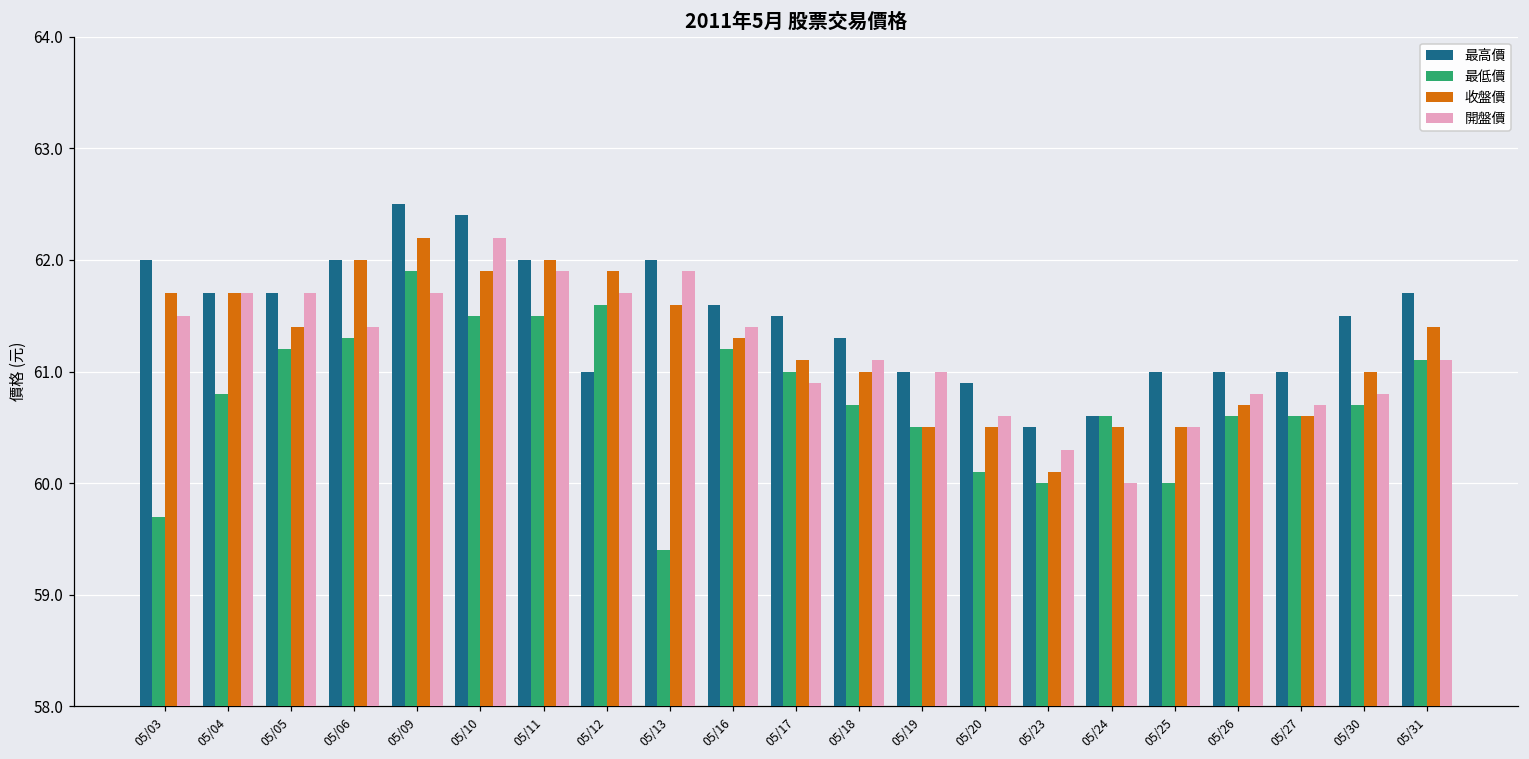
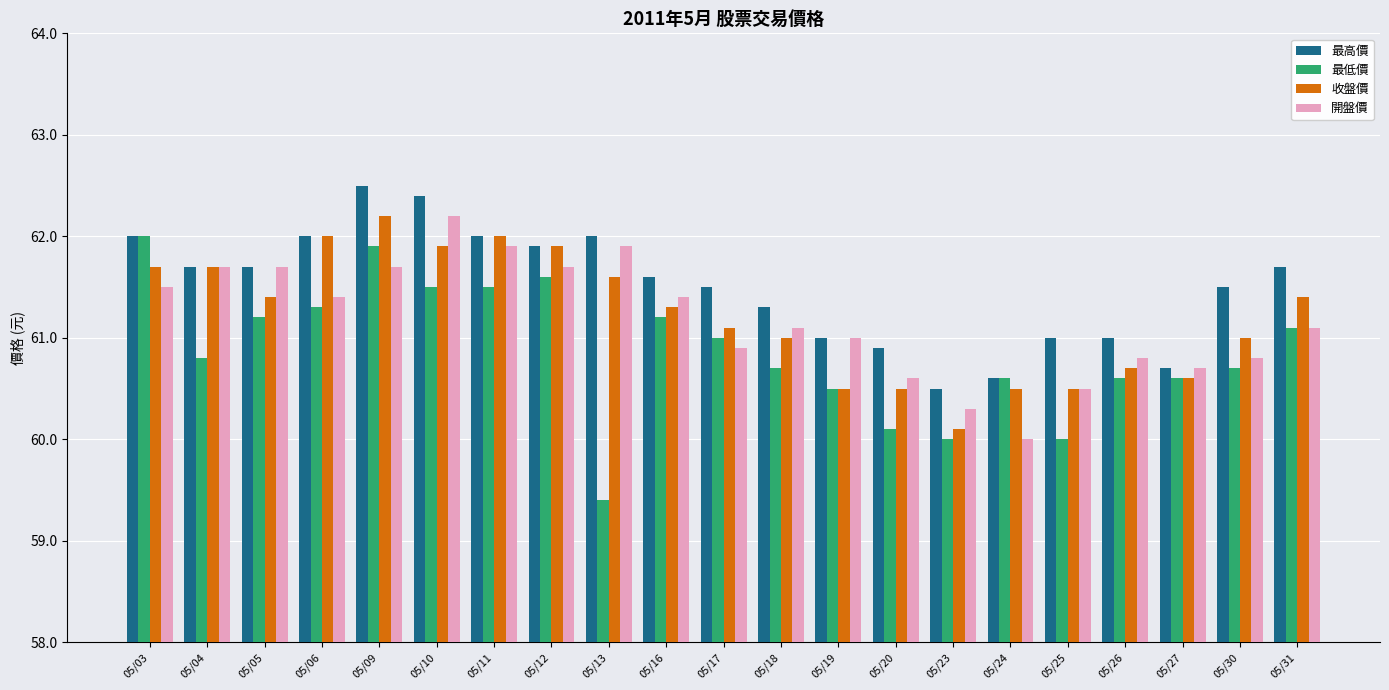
最低價, 05/03: 59.7 -> 62.0
最高價, 05/12: 61.0 -> 61.9
最高價, 05/27: 61.0 -> 60.7
